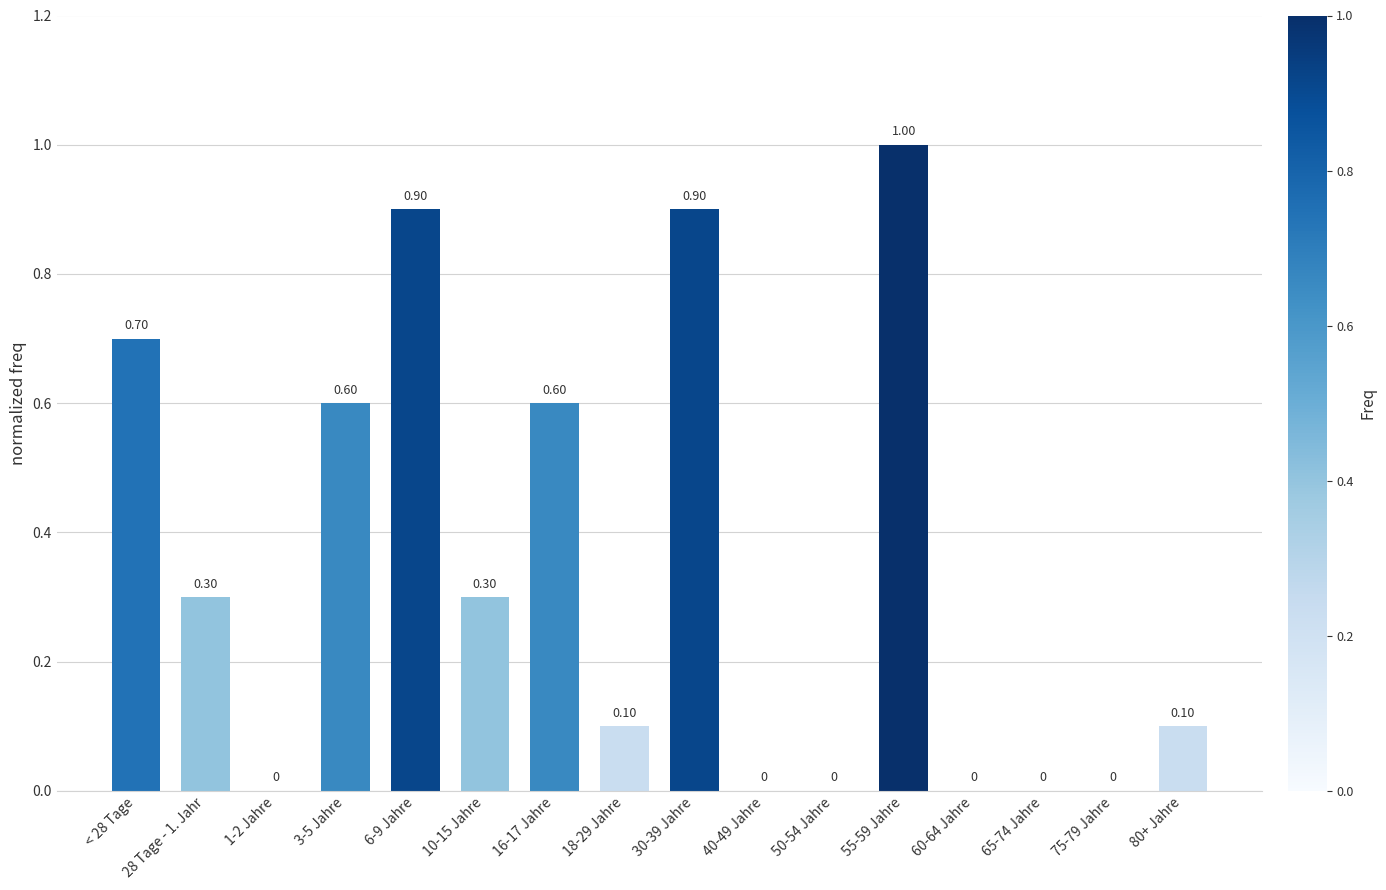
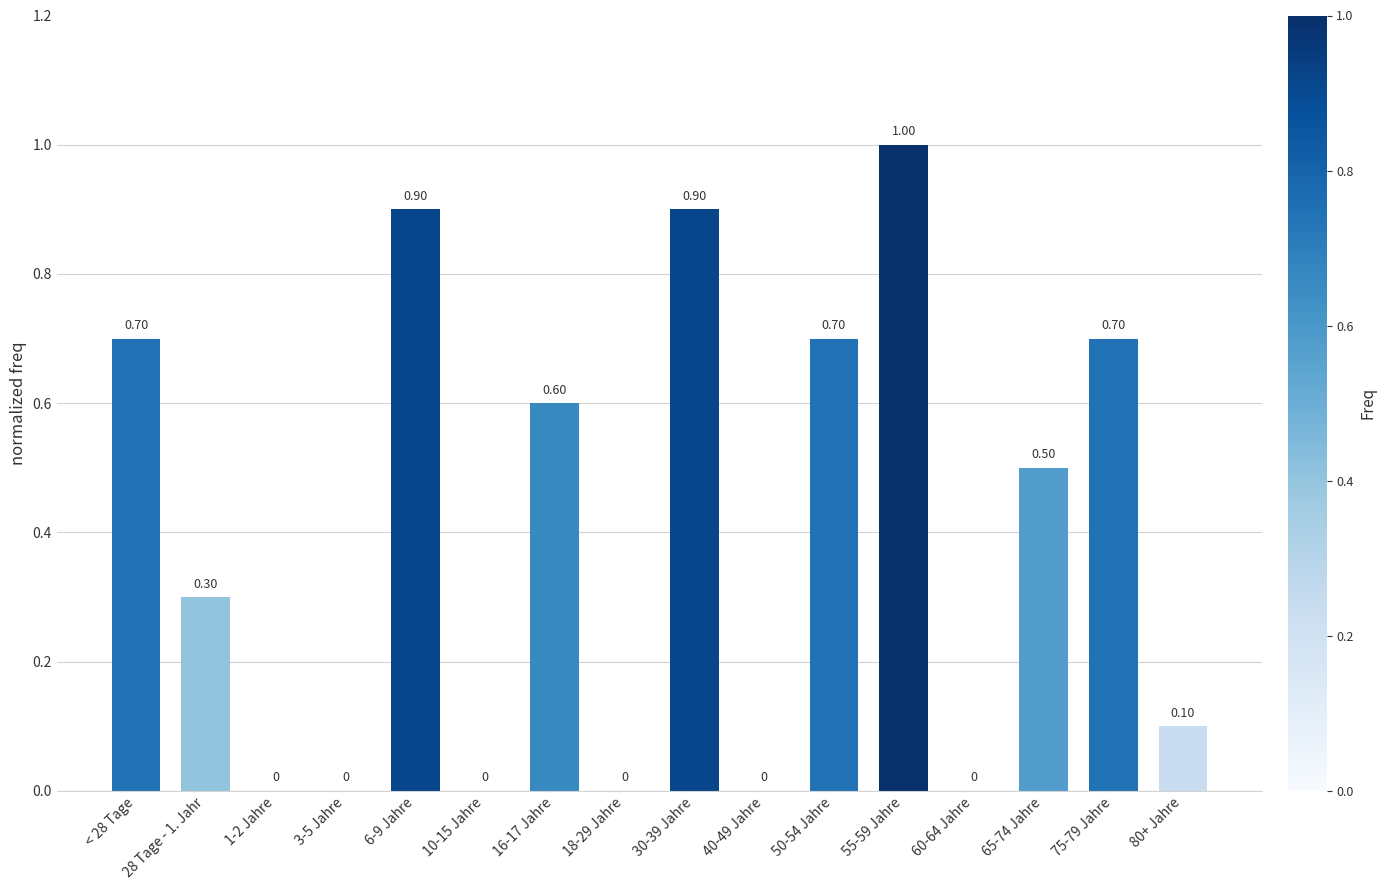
3-5 Jahre: 0.60 -> 0
10-15 Jahre: 0.30 -> 0
18-29 Jahre: 0.10 -> 0
50-54 Jahre: 0 -> 0.70
65-74 Jahre: 0 -> 0.50
75-79 Jahre: 0 -> 0.70
